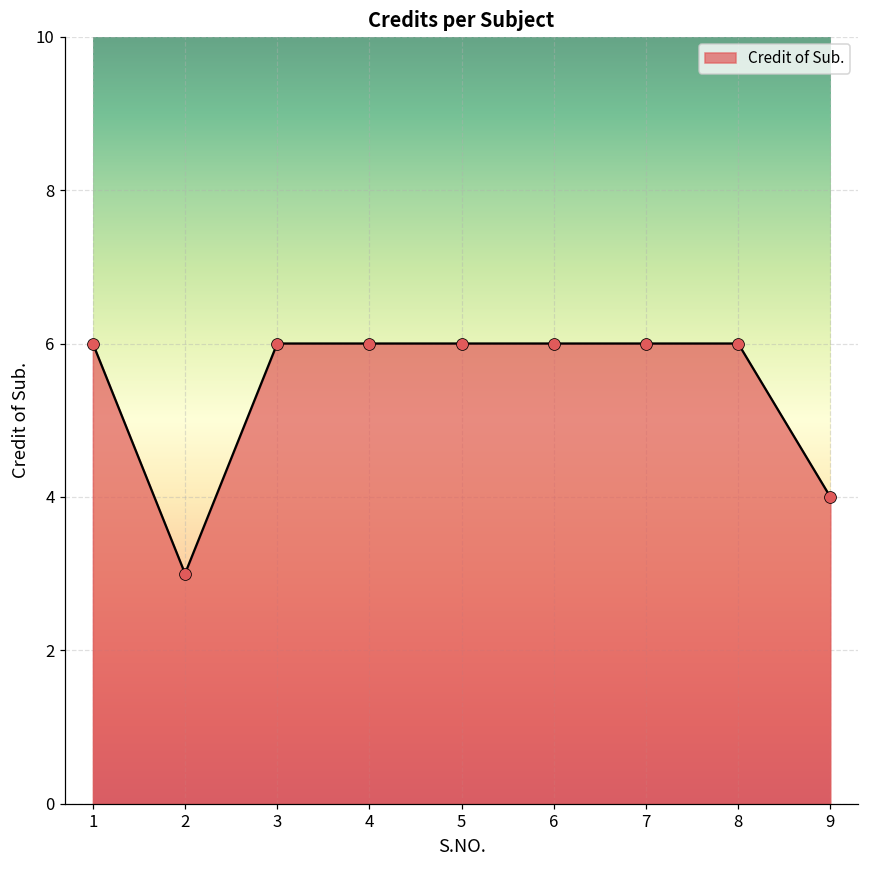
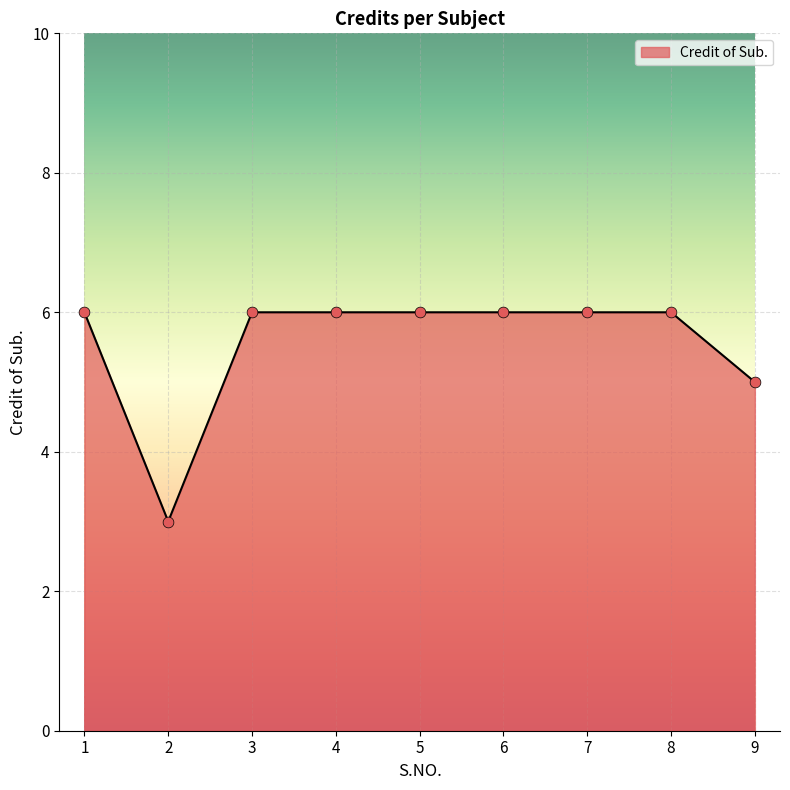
9: 4 -> 5
